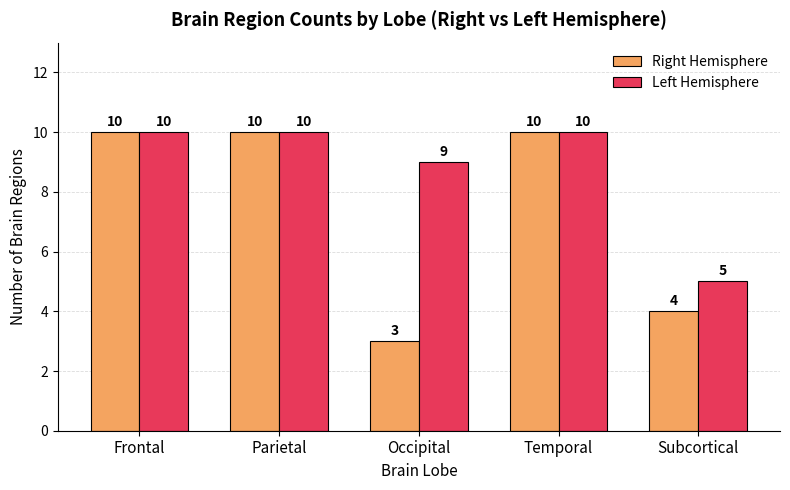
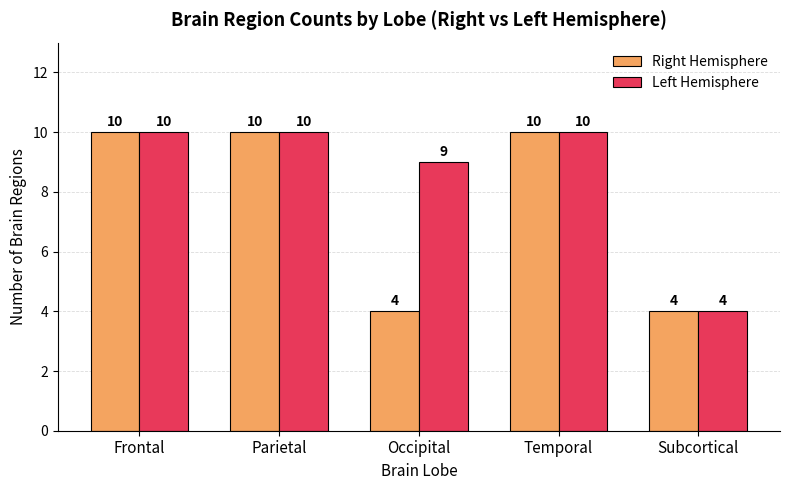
Right Hemisphere, Occipital: 3 -> 4
Left Hemisphere, Subcortical: 5 -> 4
